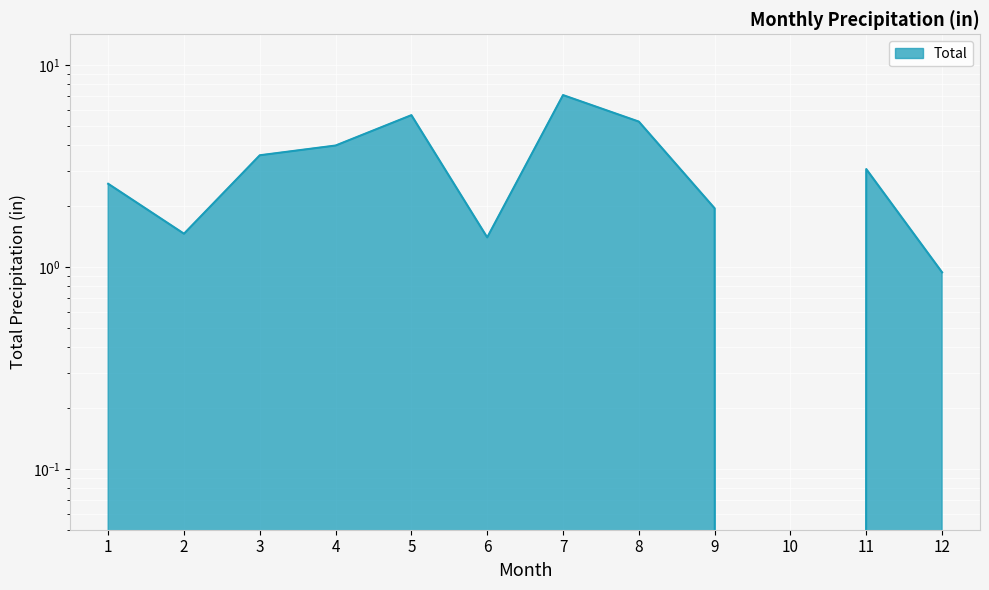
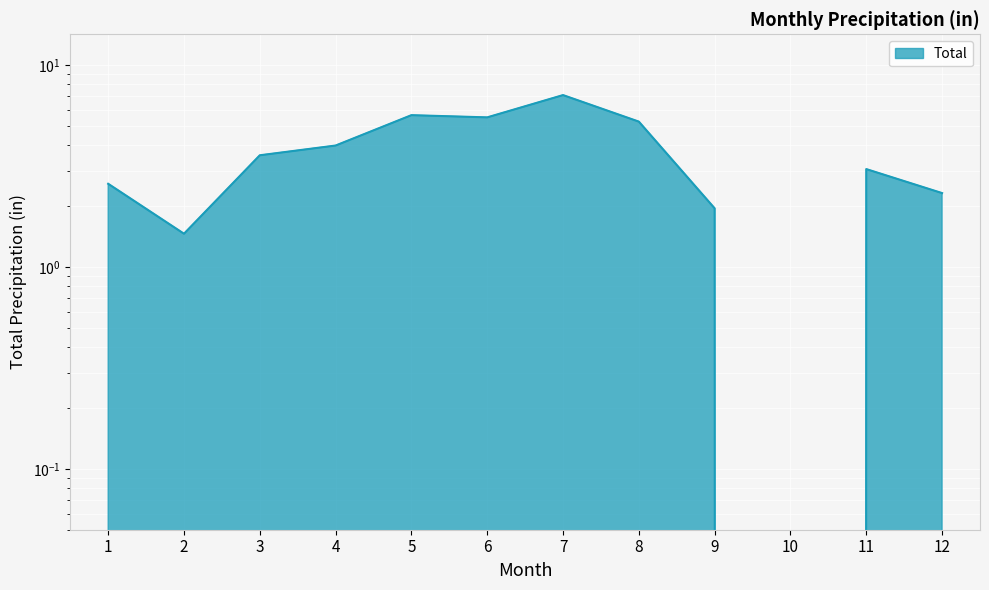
6: 1.4 -> 5.5
12: 0.9 -> 2.3
